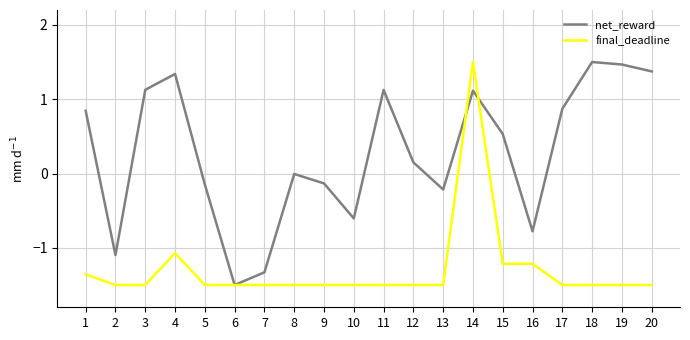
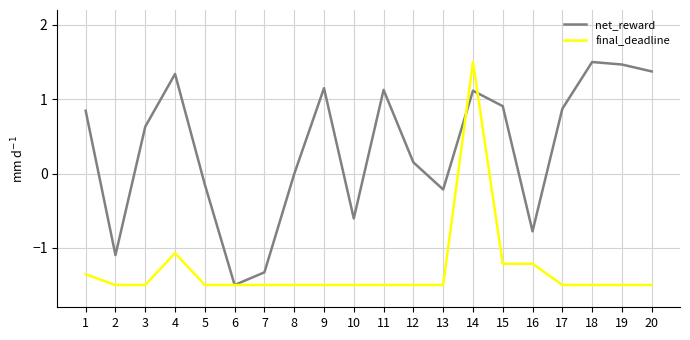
net_reward, 3: 1.1 -> 0.6
net_reward, 9: -0.1 -> 1.1
net_reward, 15: 0.5 -> 0.9
